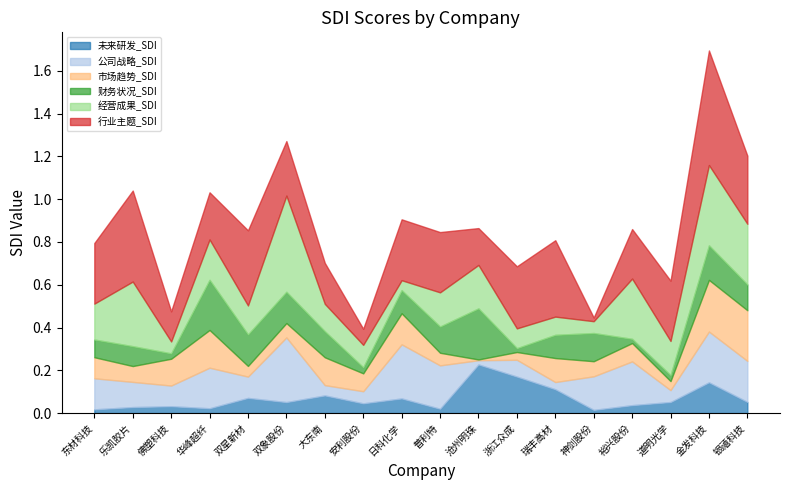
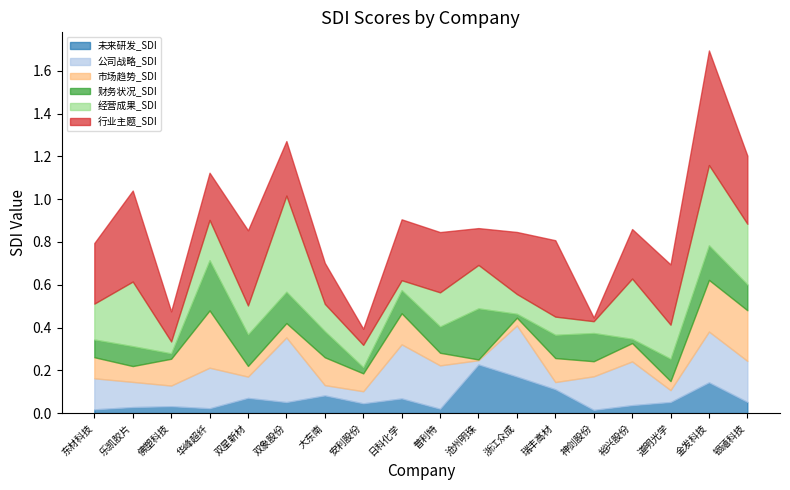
市场趋势_SDI, 华峰超纤: 0.18 -> 0.27
公司战略_SDI, 浙江众成: 0.08 -> 0.24
财务状况_SDI, 道明光学: 0.03 -> 0.10
